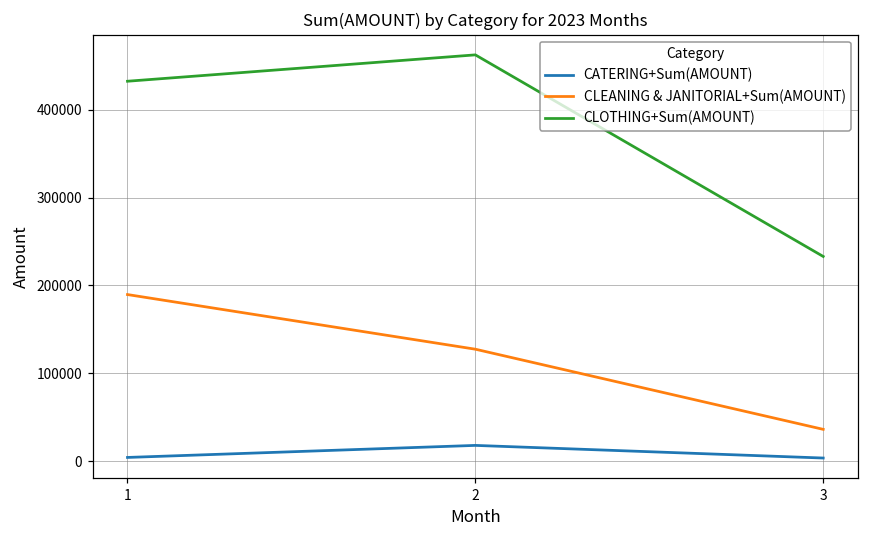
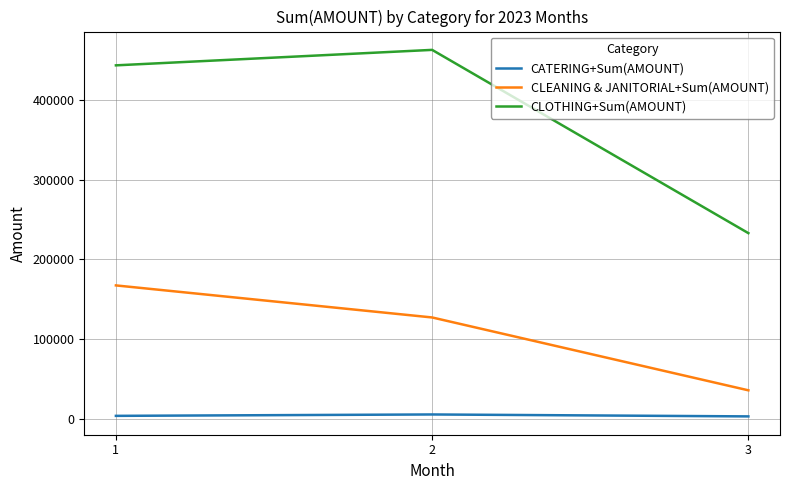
CLEANING & JANITORIAL+Sum(AMOUNT), 1: 190000 -> 170000
CLOTHING+Sum(AMOUNT), 1: 430000 -> 440000
CATERING+Sum(AMOUNT), 2: 20000 -> 10000
